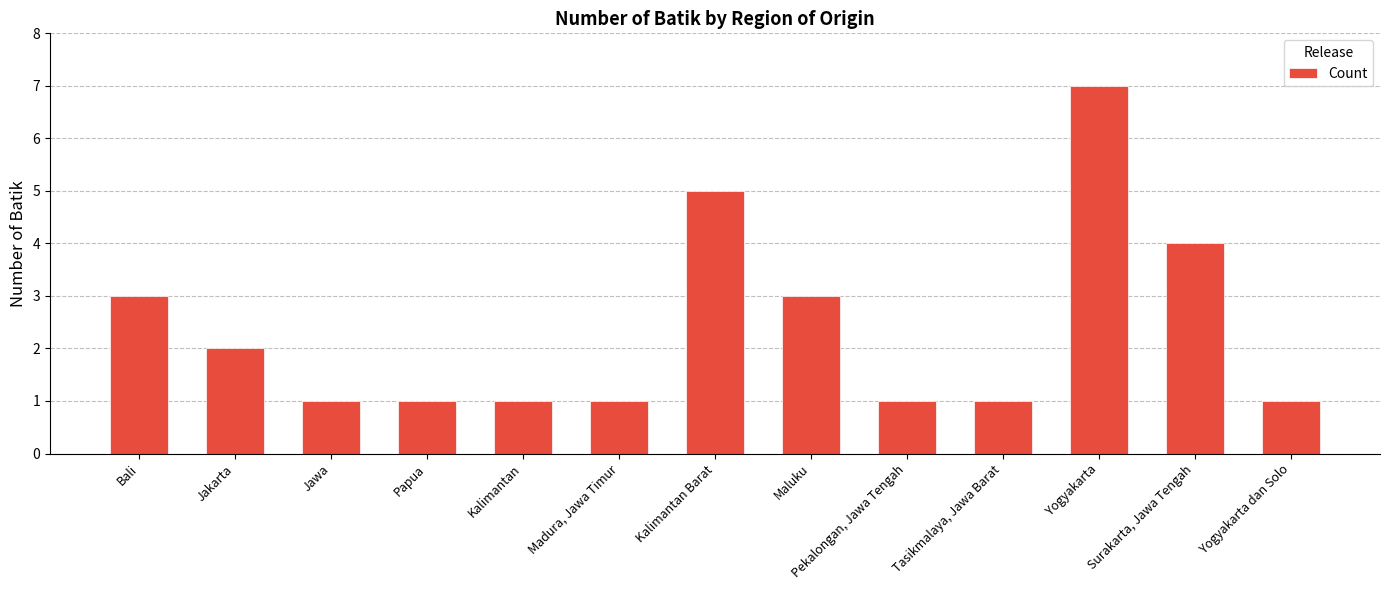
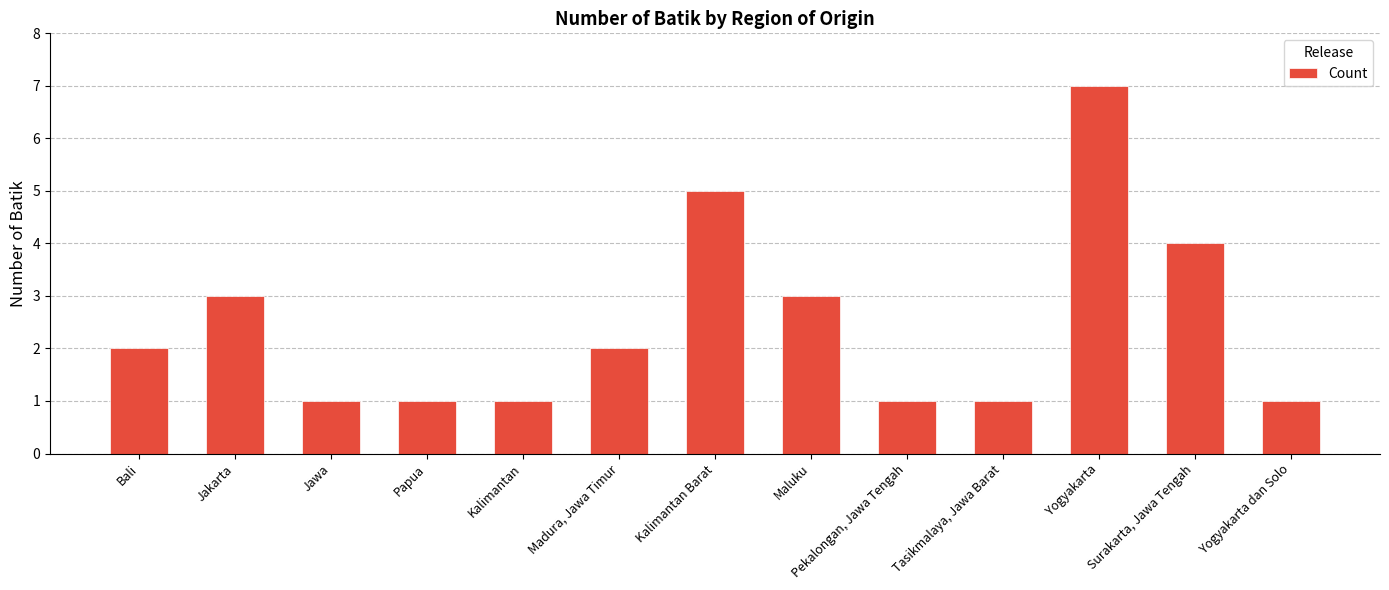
Bali: 3 -> 2
Jakarta: 2 -> 3
Madura, Jawa Timur: 1 -> 2
